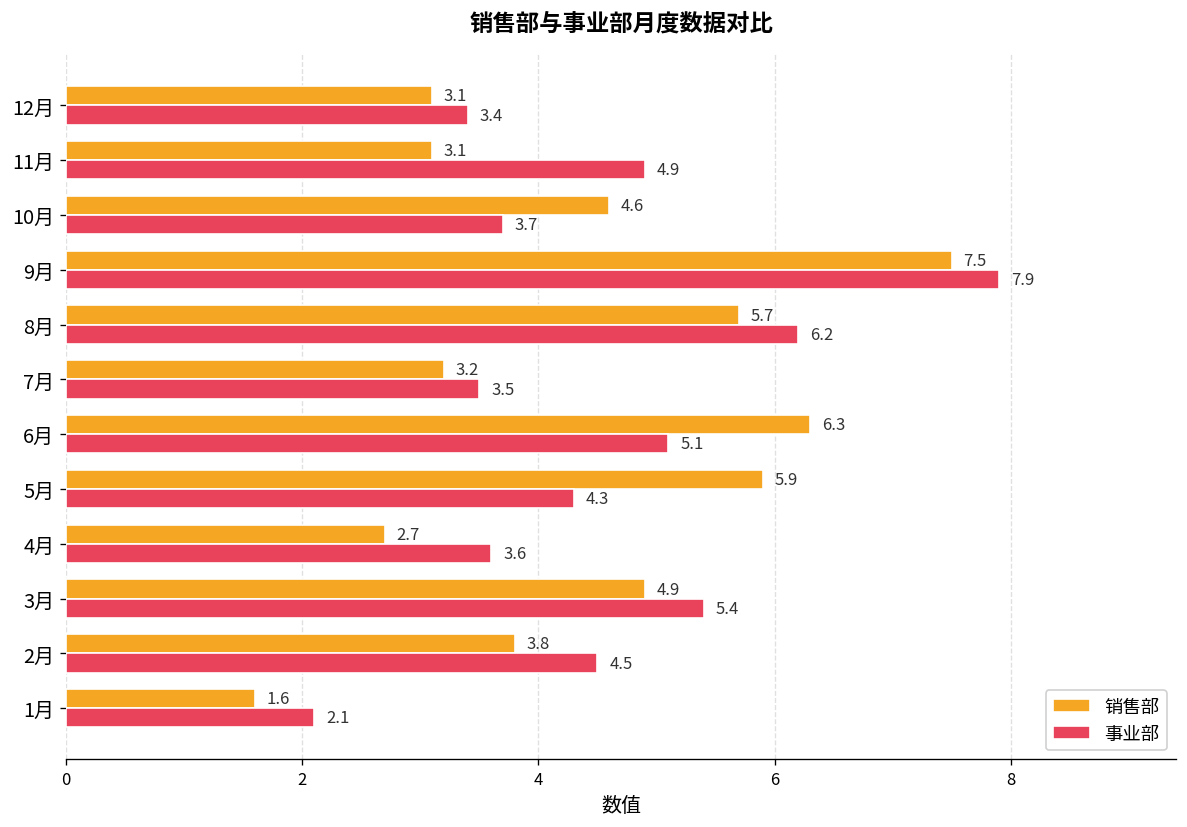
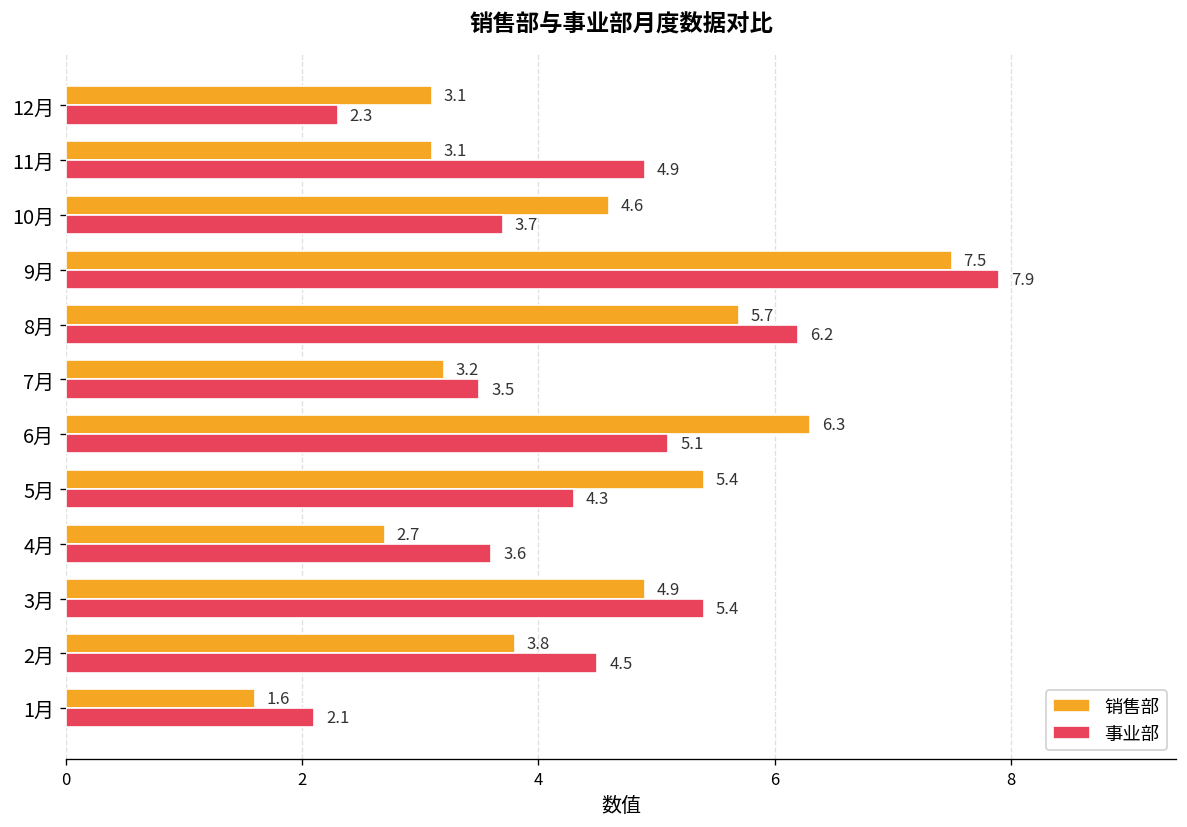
事业部, 12月: 3.4 -> 2.3
销售部, 5月: 5.9 -> 5.4
